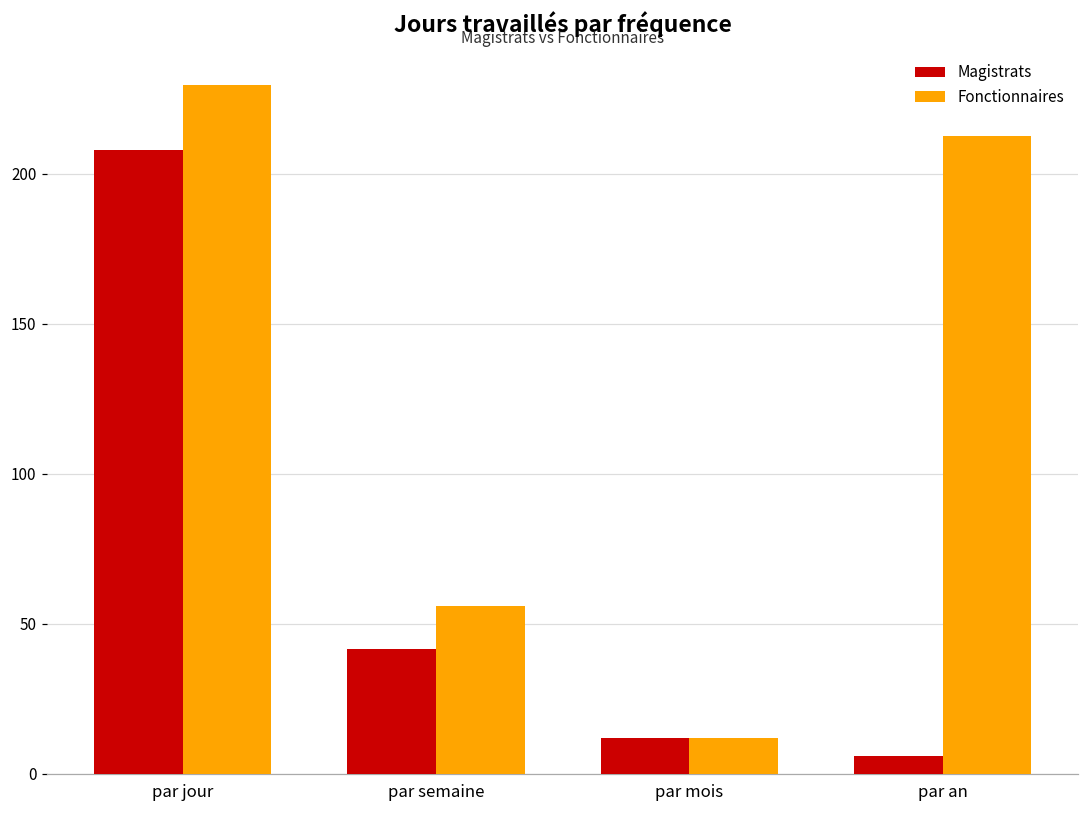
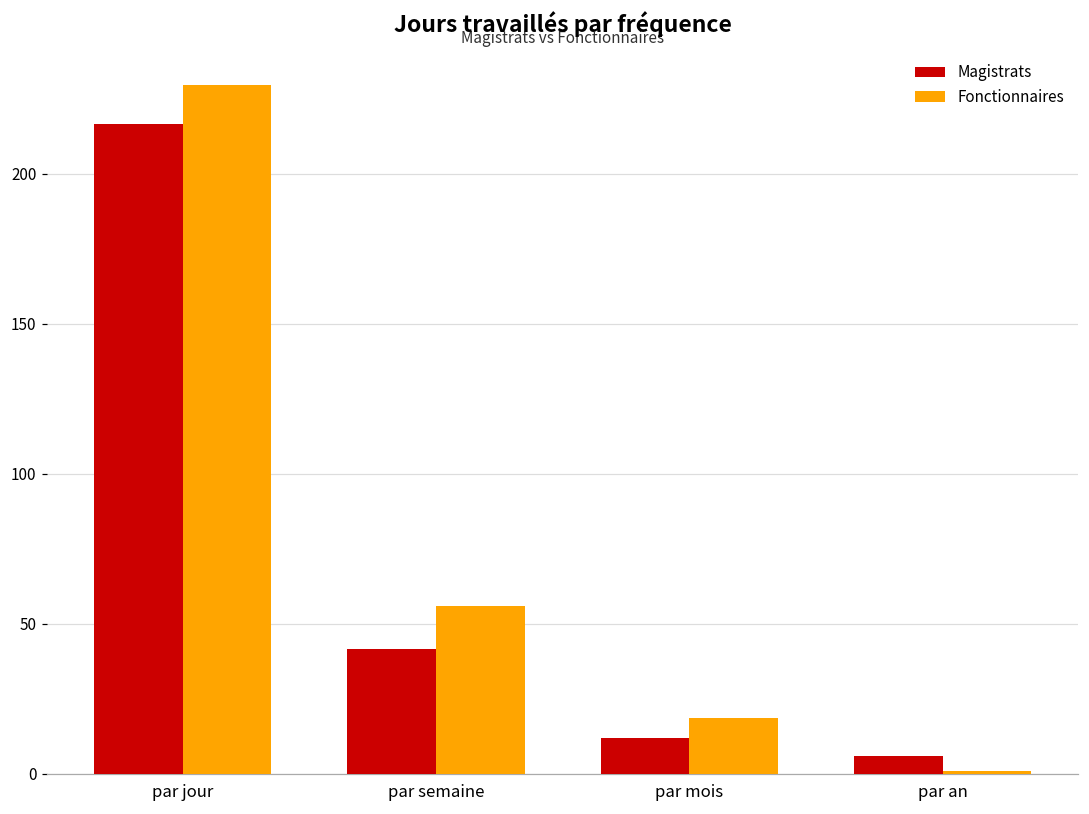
Magistrats, par jour: 208 -> 217
Fonctionnaires, par mois: 12 -> 19
Fonctionnaires, par an: 213 -> 1
